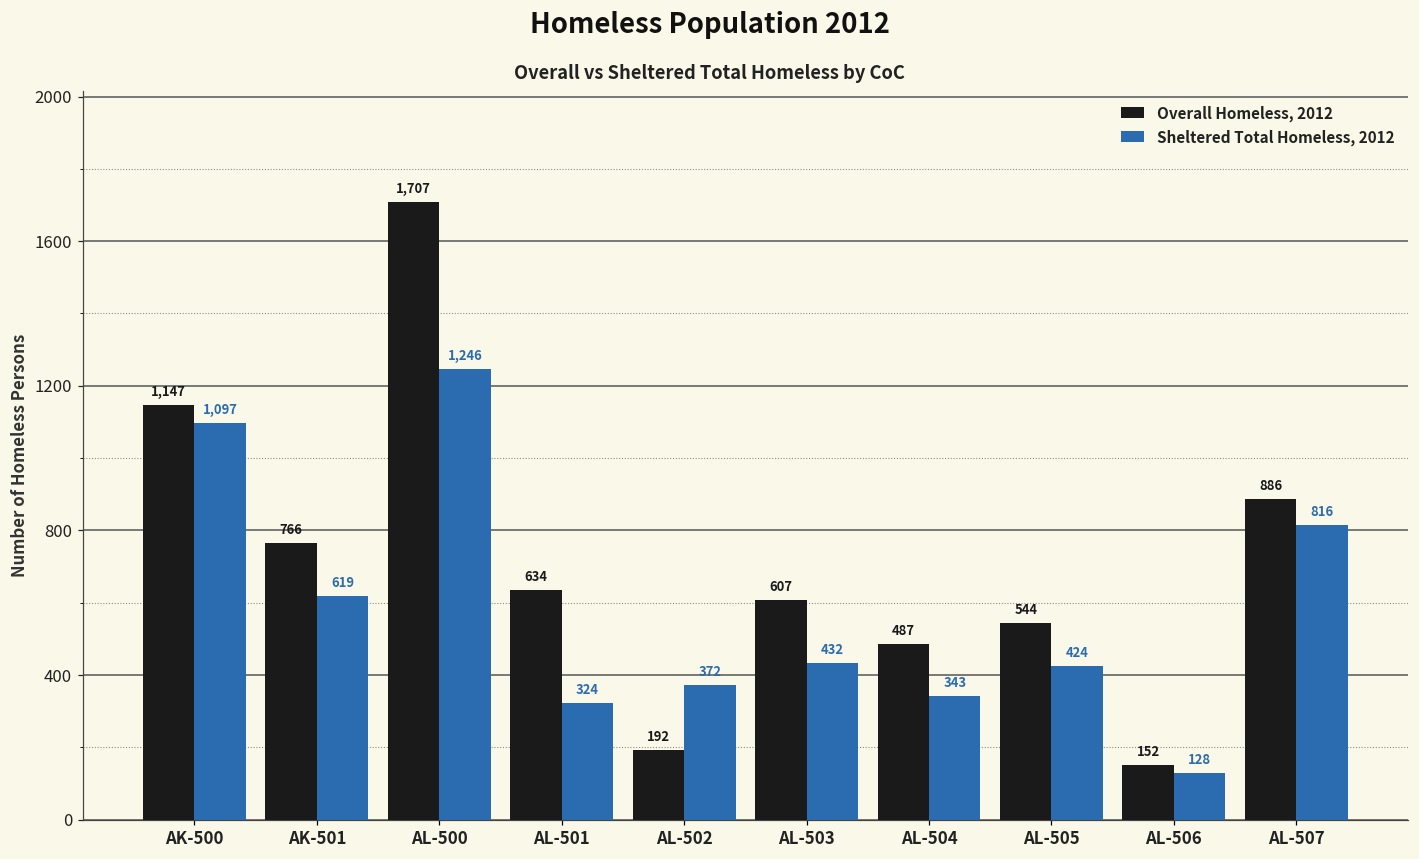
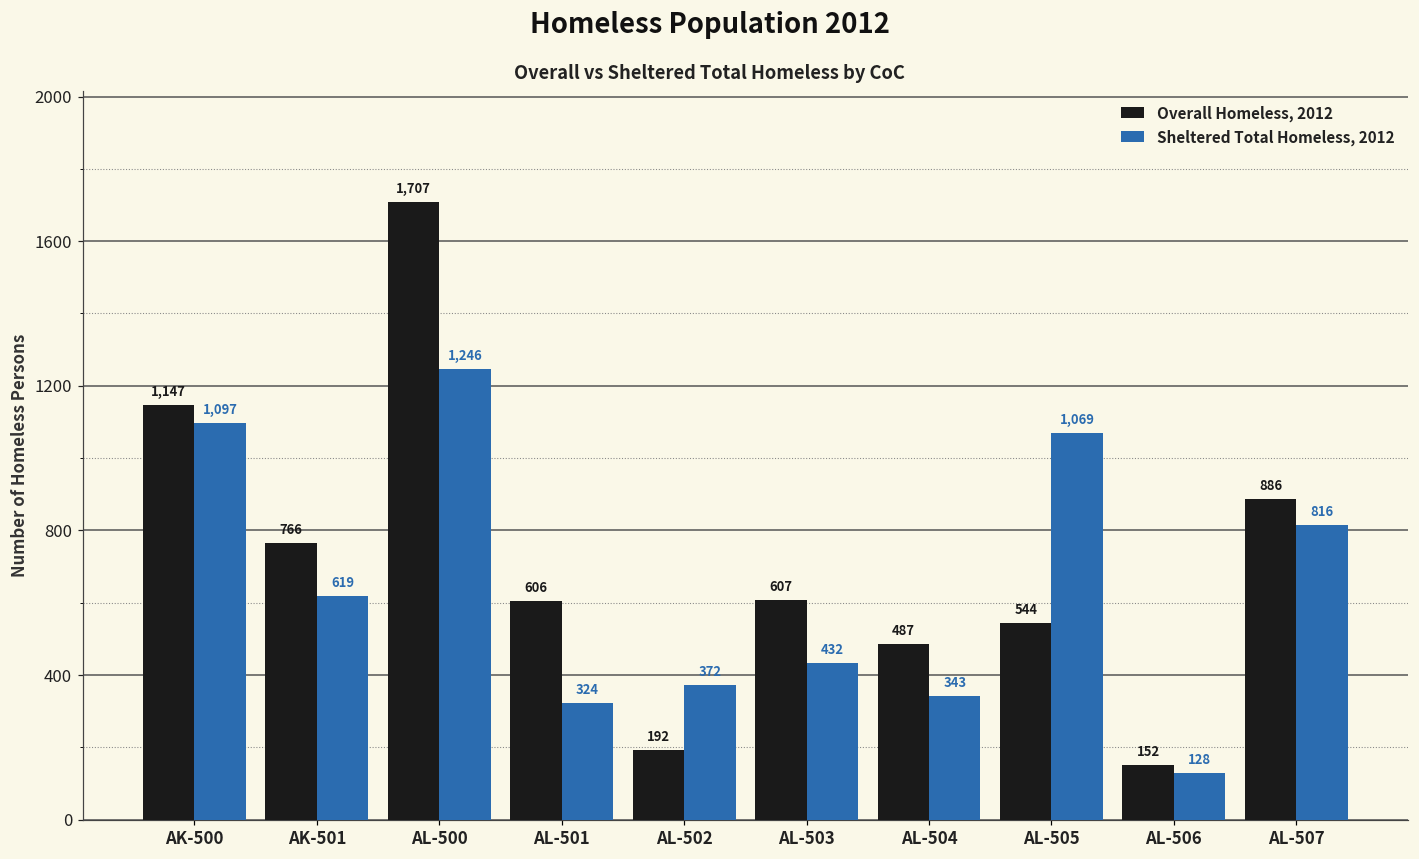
Overall Homeless, 2012, AL-501: 634 -> 606
Sheltered Total Homeless, 2012, AL-505: 424 -> 1,069
